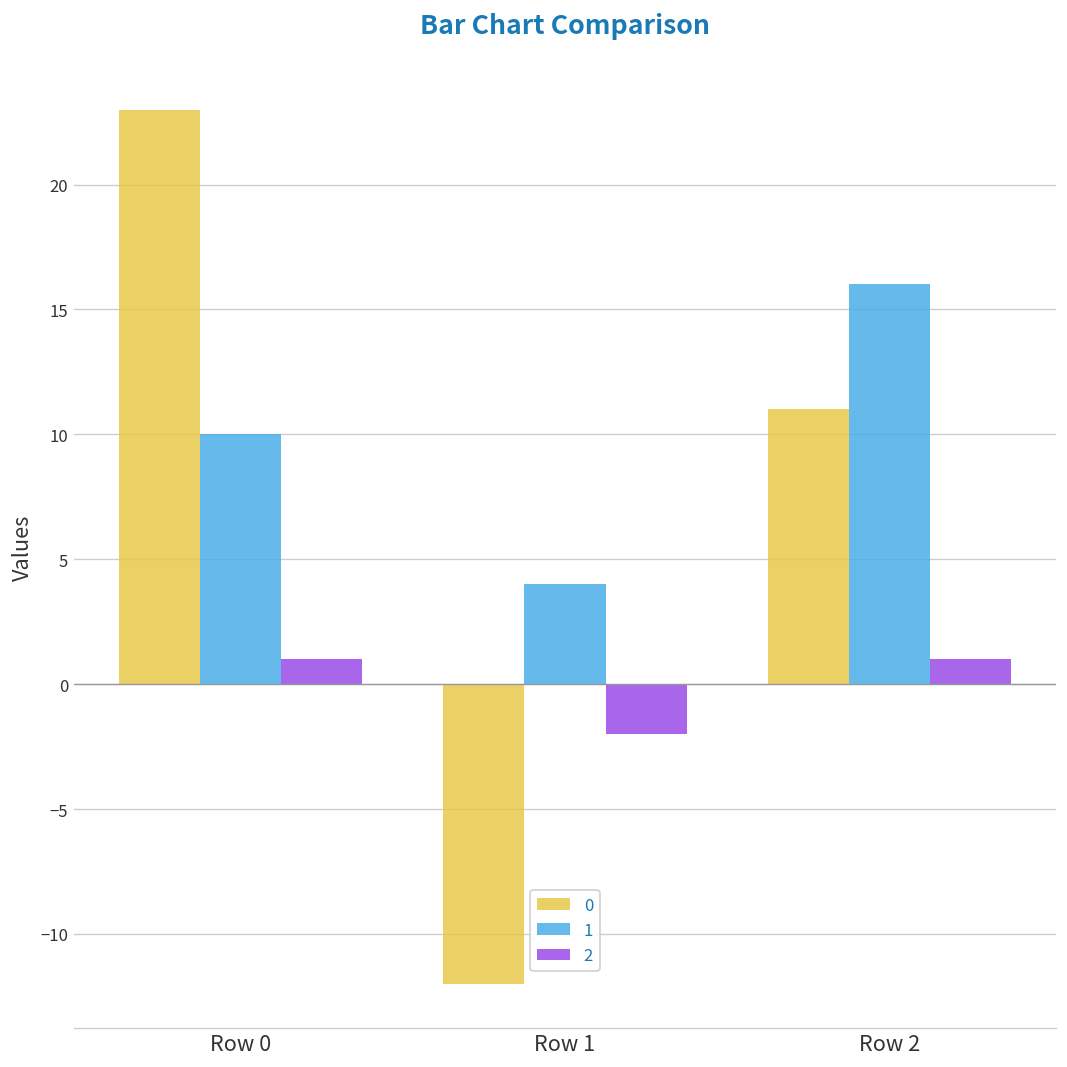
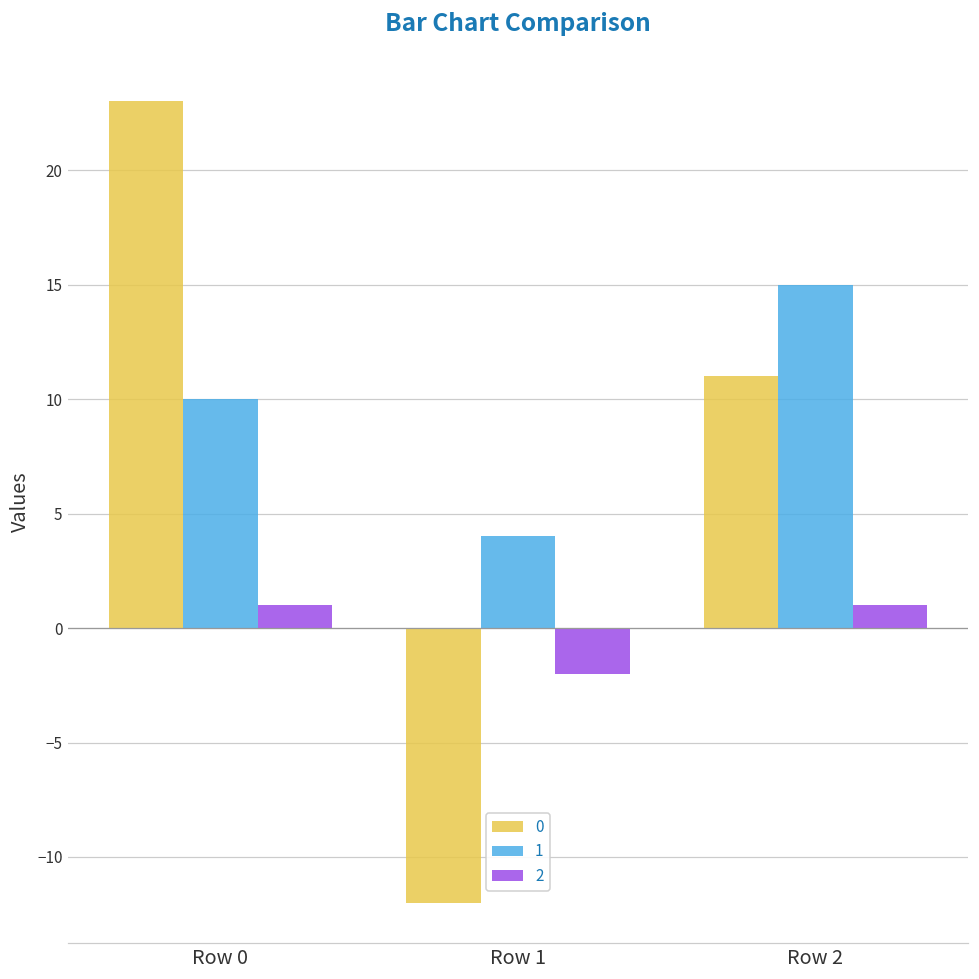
1, Row 2: 16 -> 15
